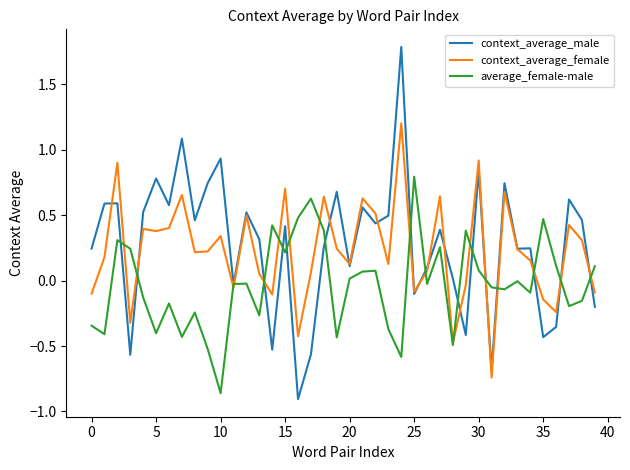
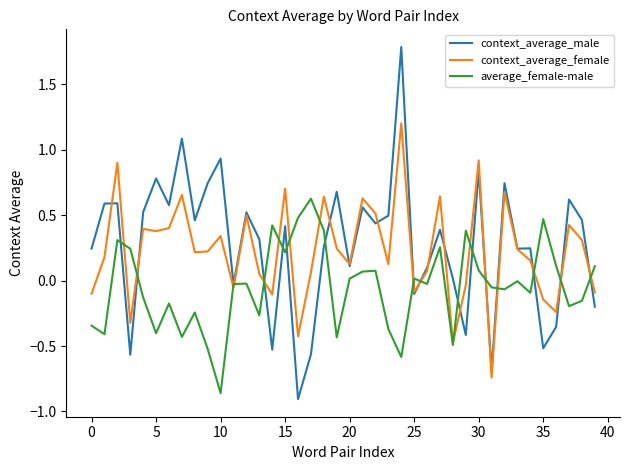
average_female-male, 25: 0.79 -> 0.02
context_average_male, 35: -0.43 -> -0.52
